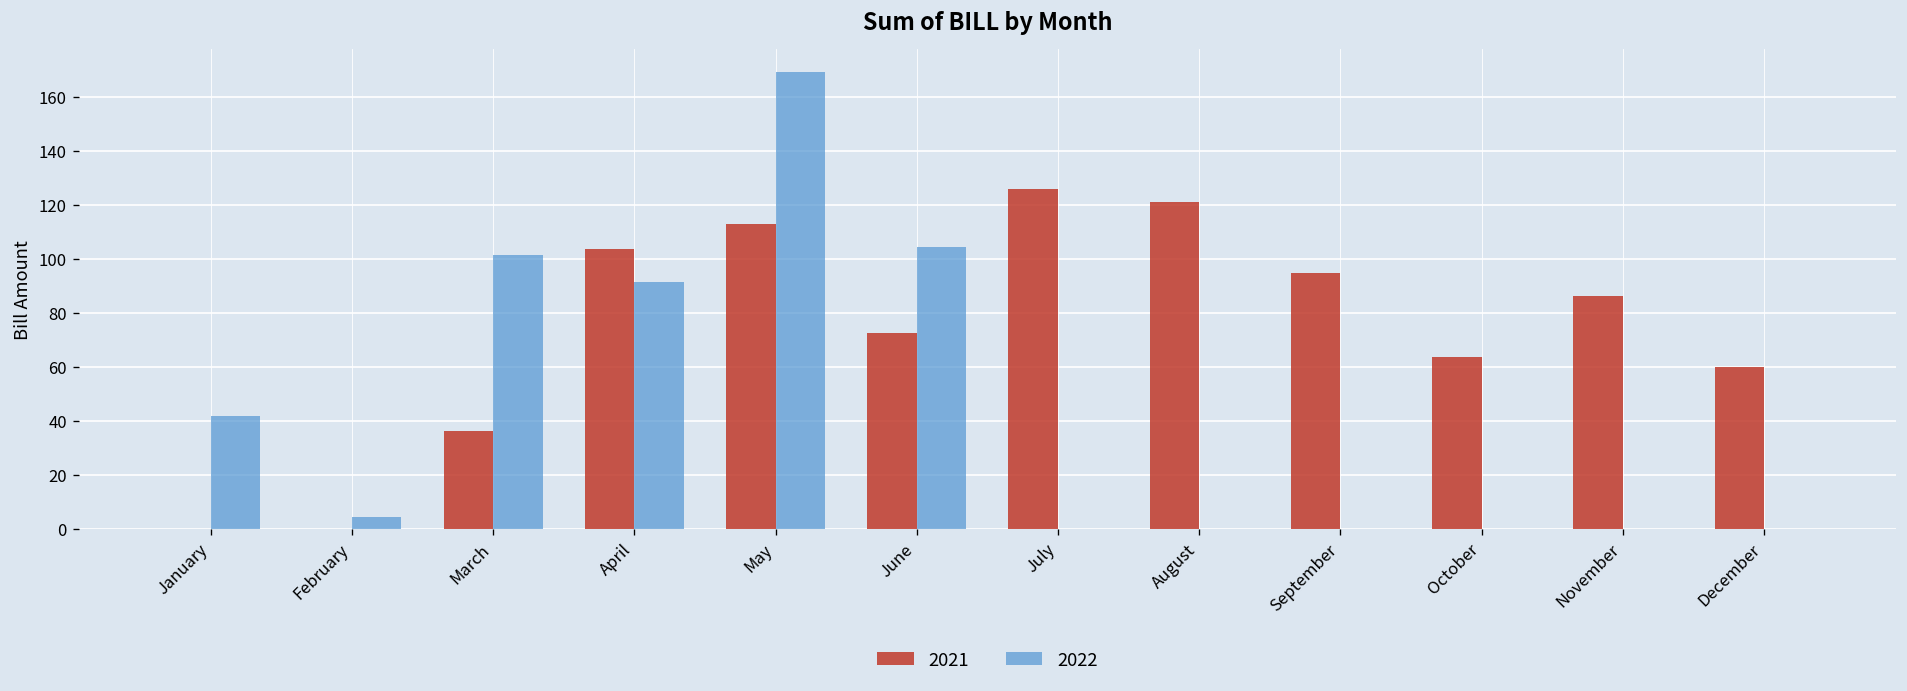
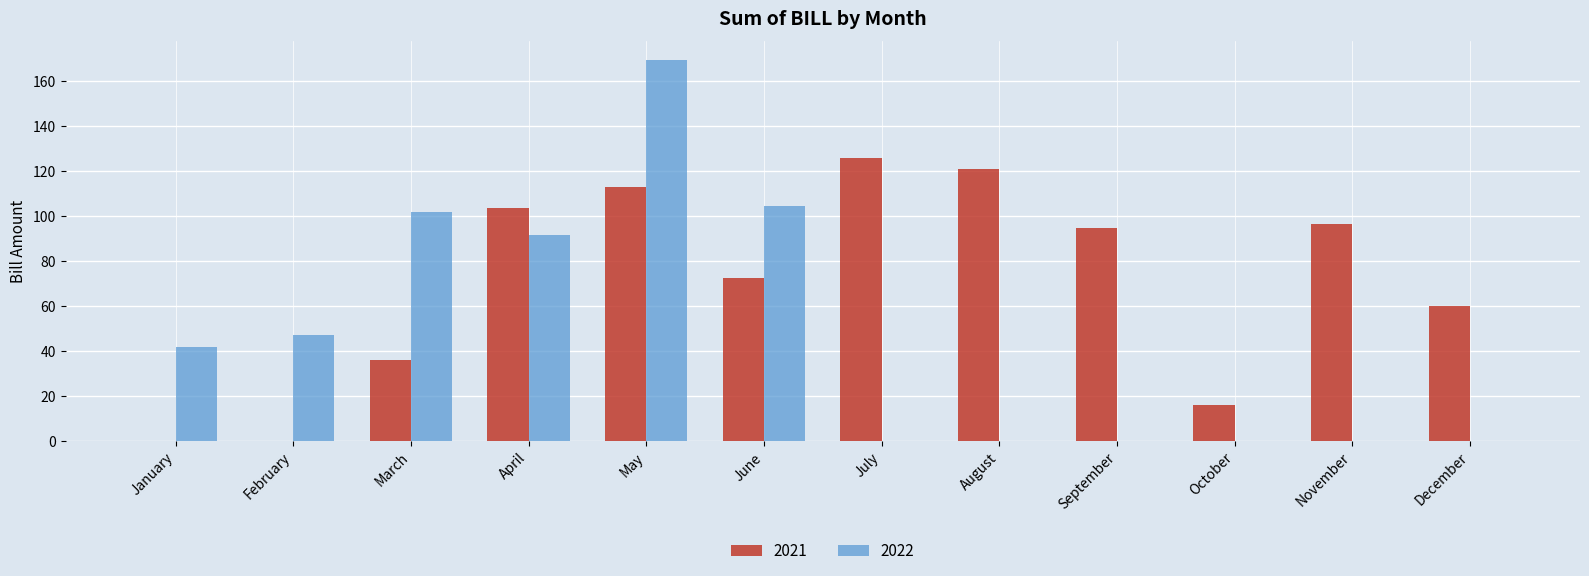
2022, February: 5 -> 47
2021, October: 64 -> 16
2021, November: 86 -> 97
